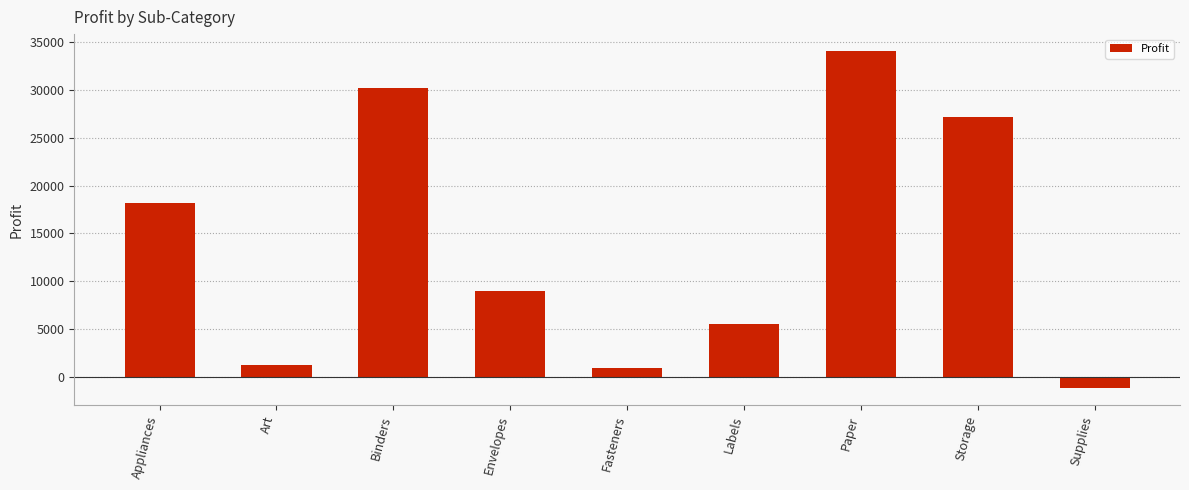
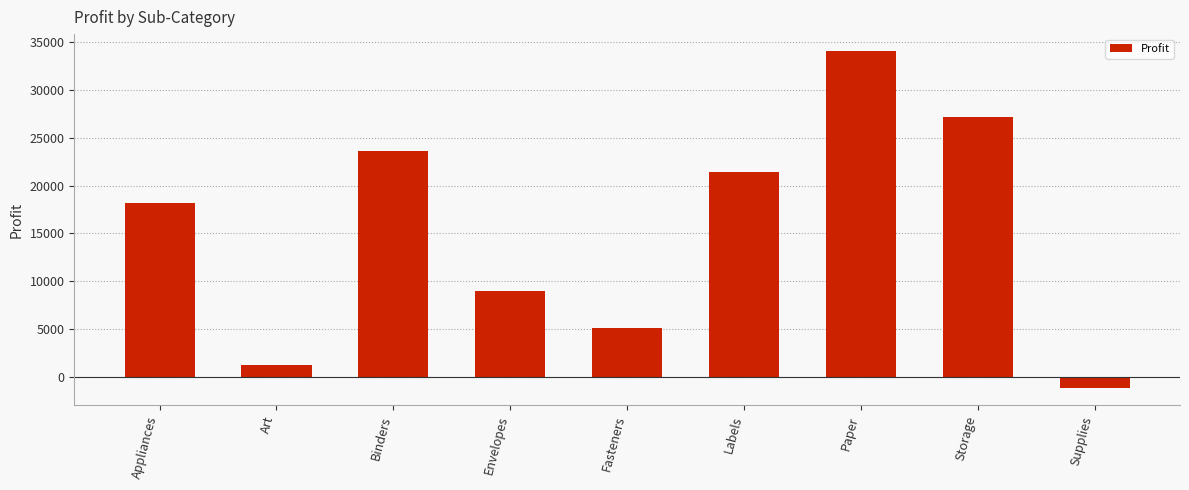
Binders: 30000 -> 24000
Fasteners: 1000 -> 5000
Labels: 6000 -> 21000
